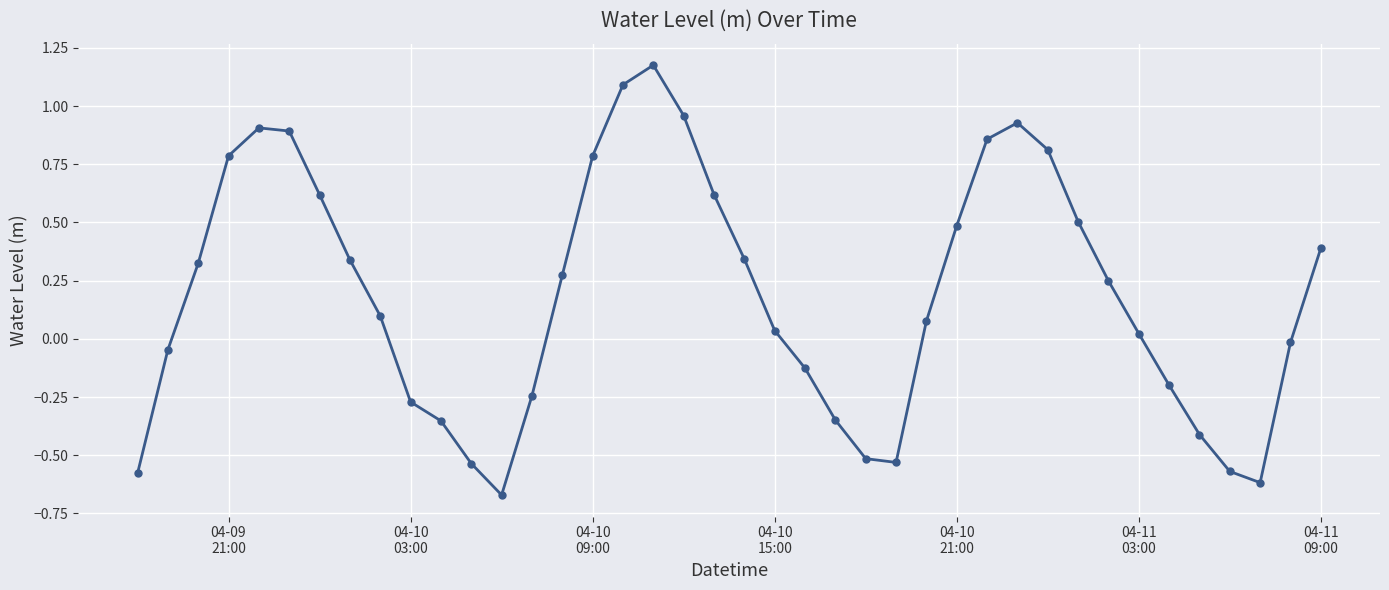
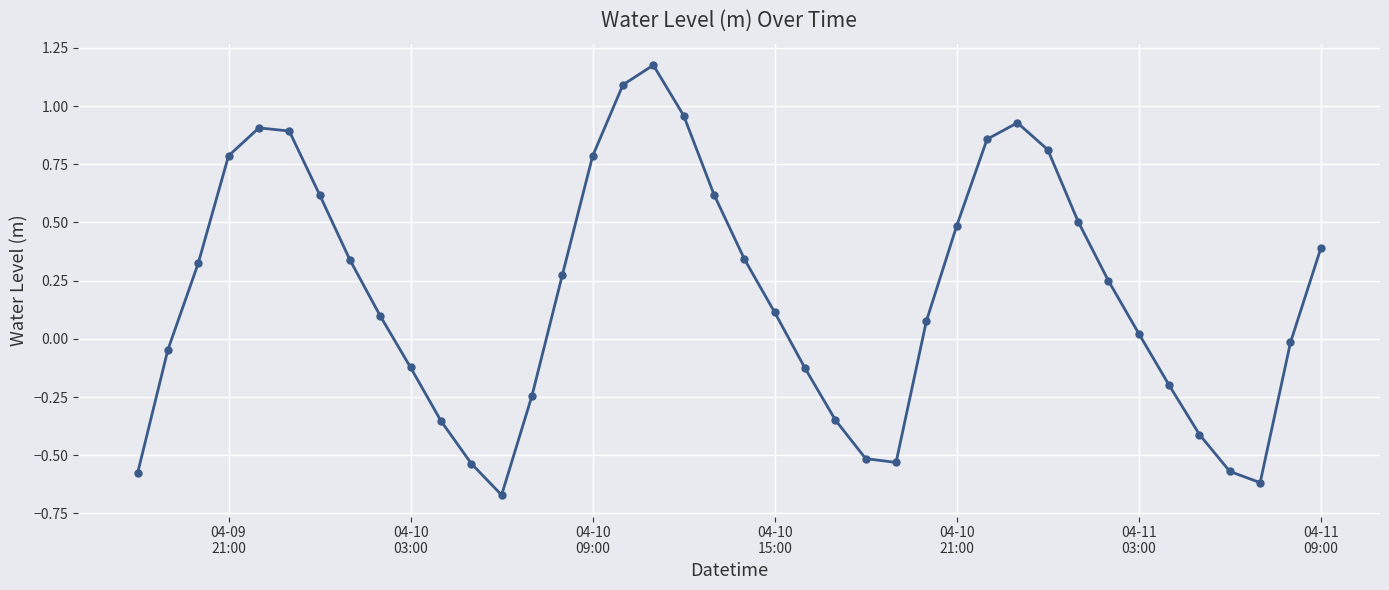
04-10 03:00: -0.27 -> -0.12
04-10 15:00: 0.04 -> 0.11
